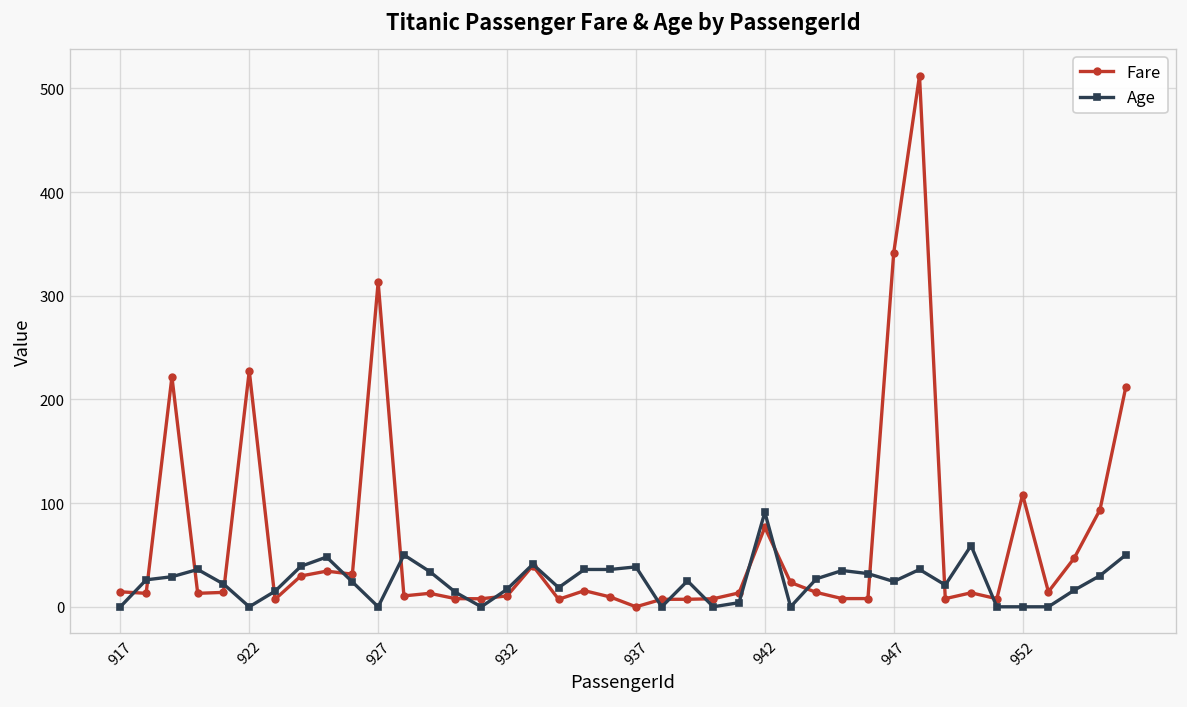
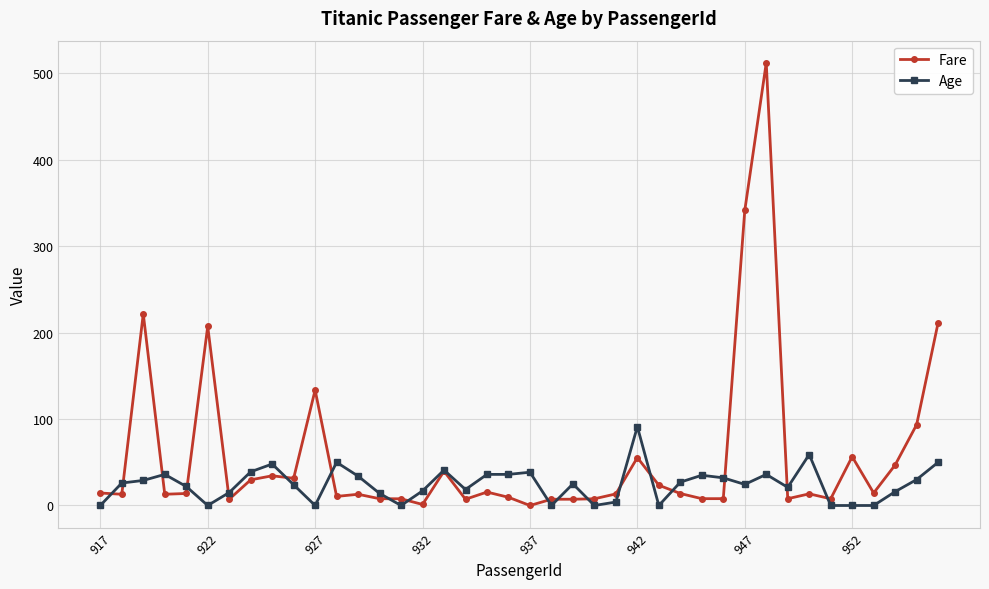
Fare, 922: 230 -> 210
Fare, 927: 310 -> 130
Fare, 932: 10 -> 0
Fare, 942: 80 -> 60
Fare, 952: 110 -> 60
